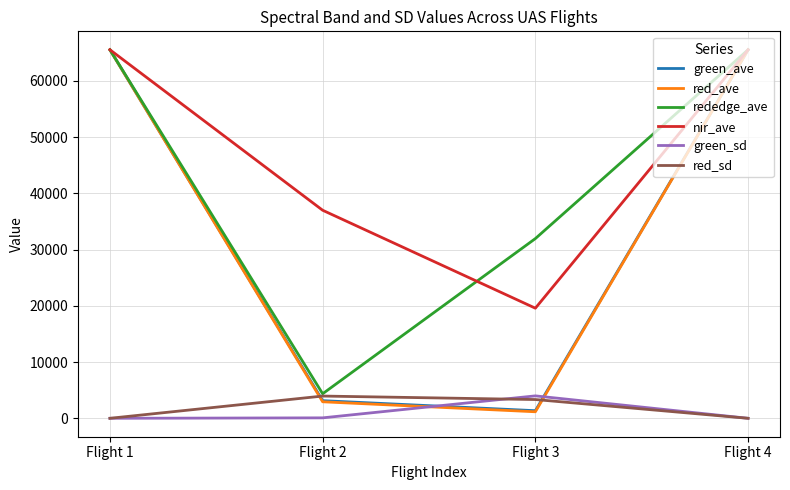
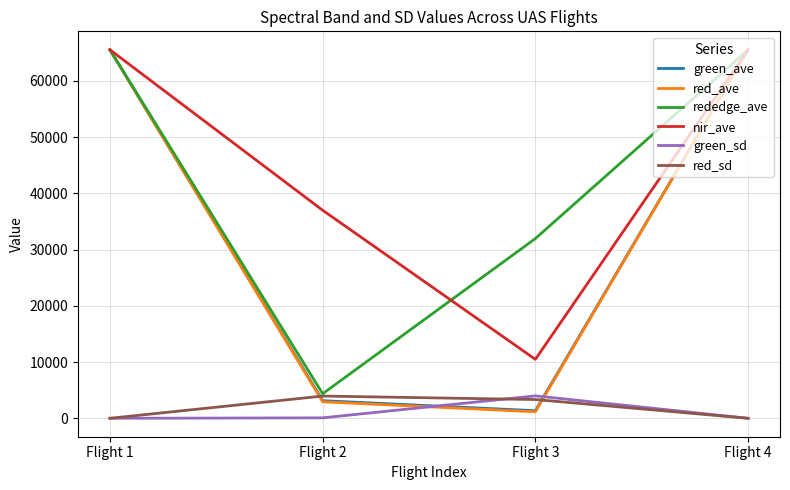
nir_ave, Flight 3: 20000 -> 10000
